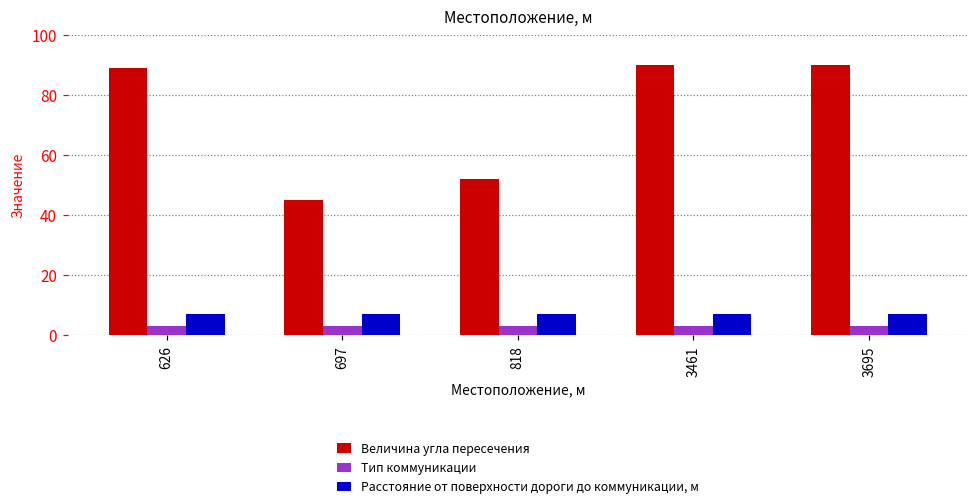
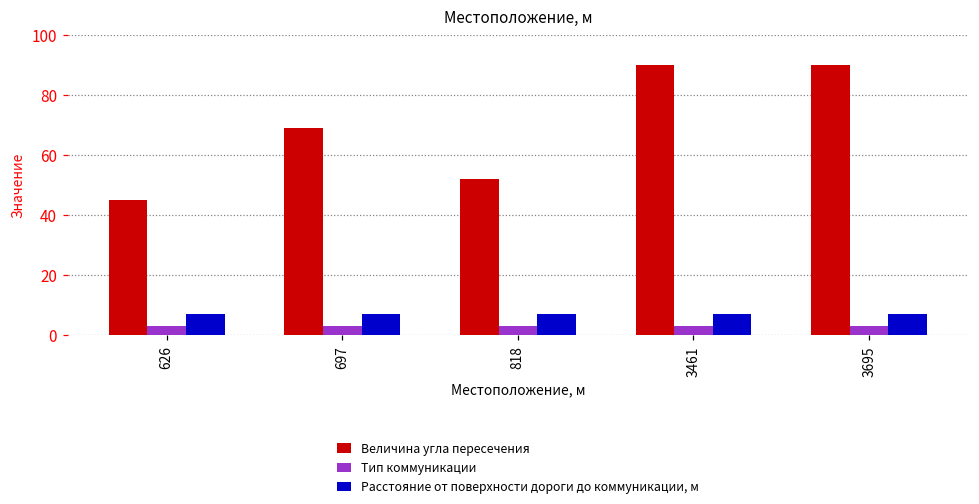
Величина угла пересечения, 626: 89 -> 45
Величина угла пересечения, 697: 45 -> 69
